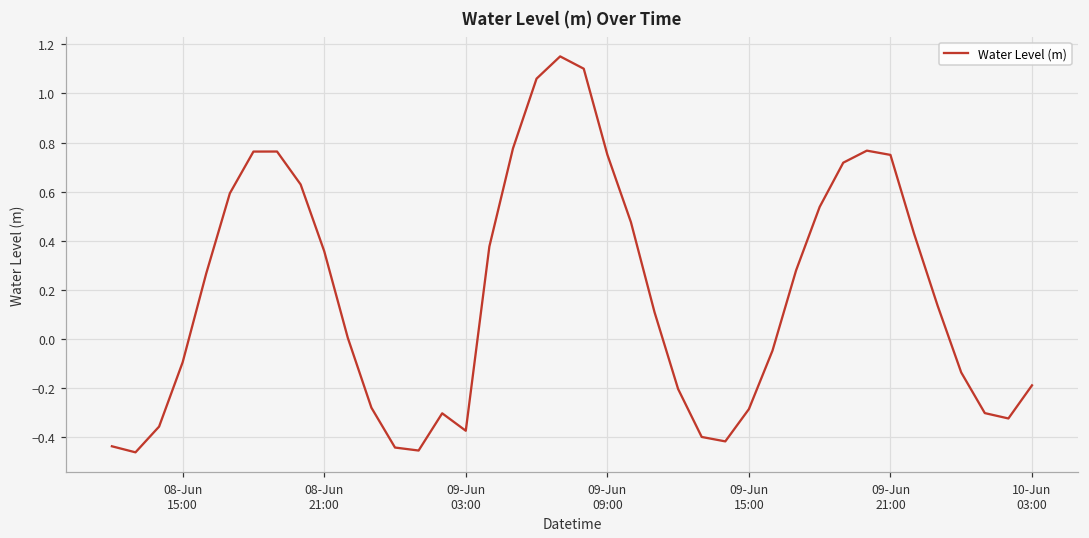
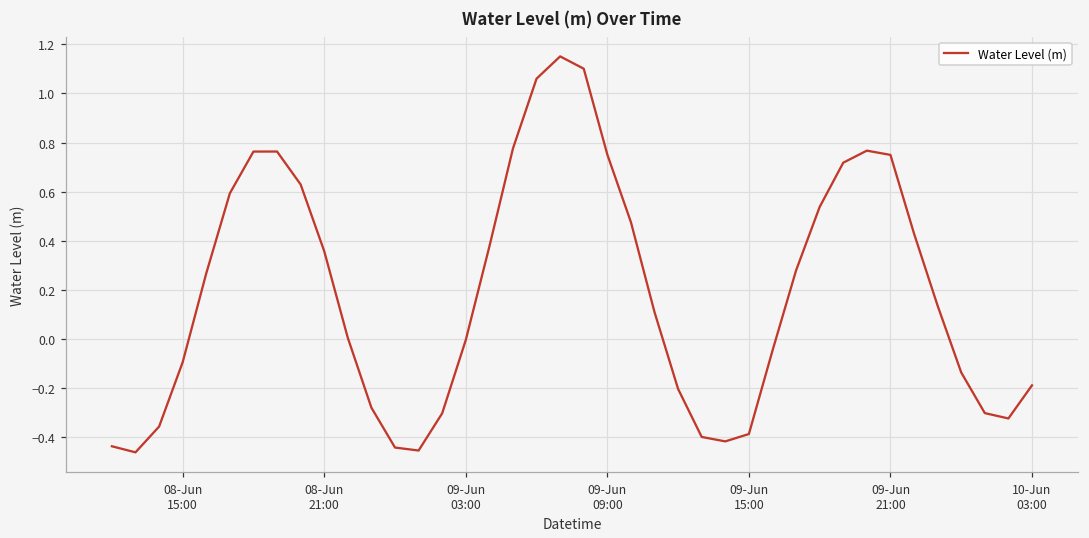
09-Jun 03:00: -0.37 -> 0.00
09-Jun 15:00: -0.29 -> -0.39
